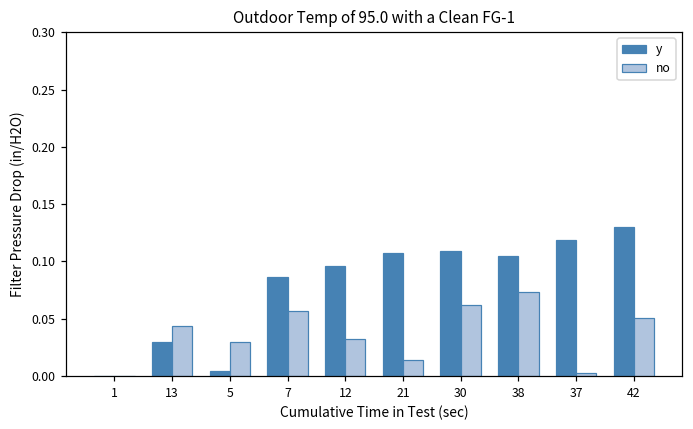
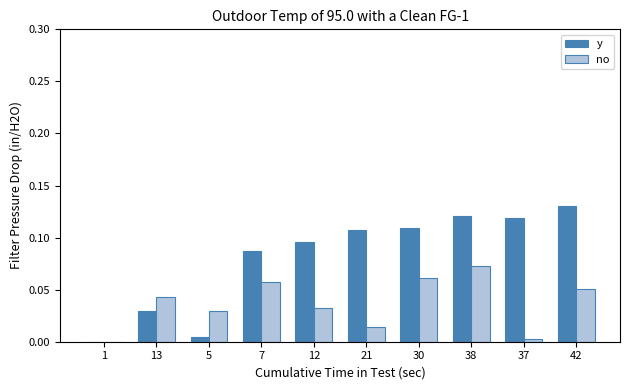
y, 38: 0.105 -> 0.121
